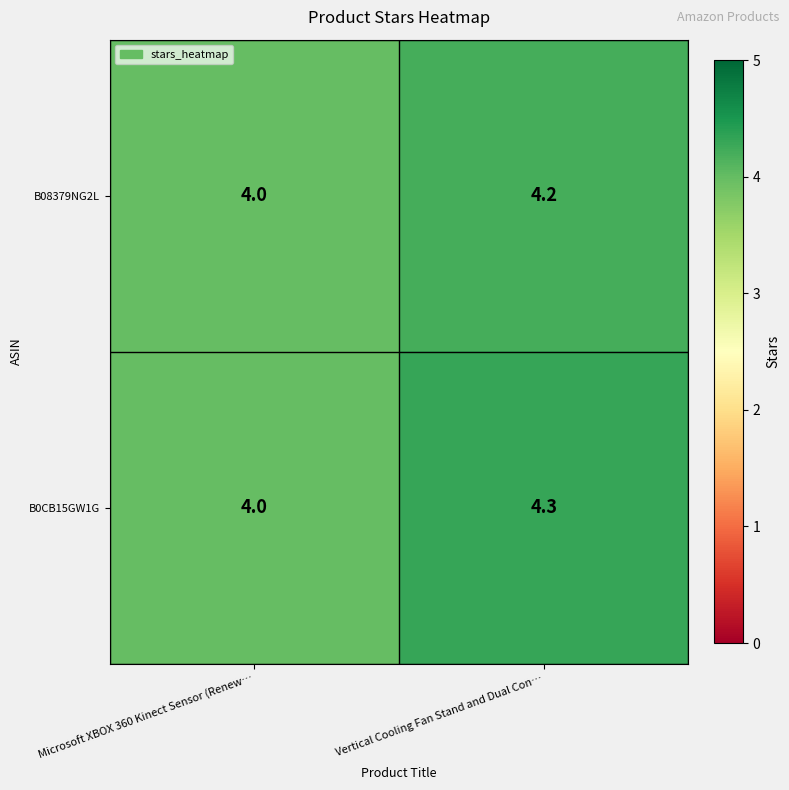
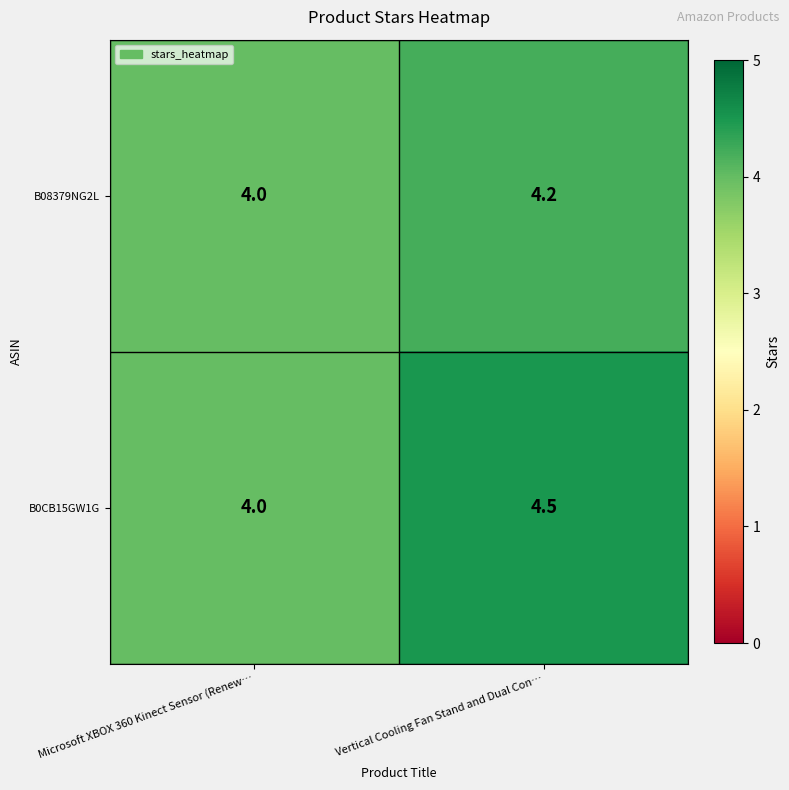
B0CB15GW1G, Vertical Cooling Fan Stand and Dual Con…: 4.3 -> 4.5
